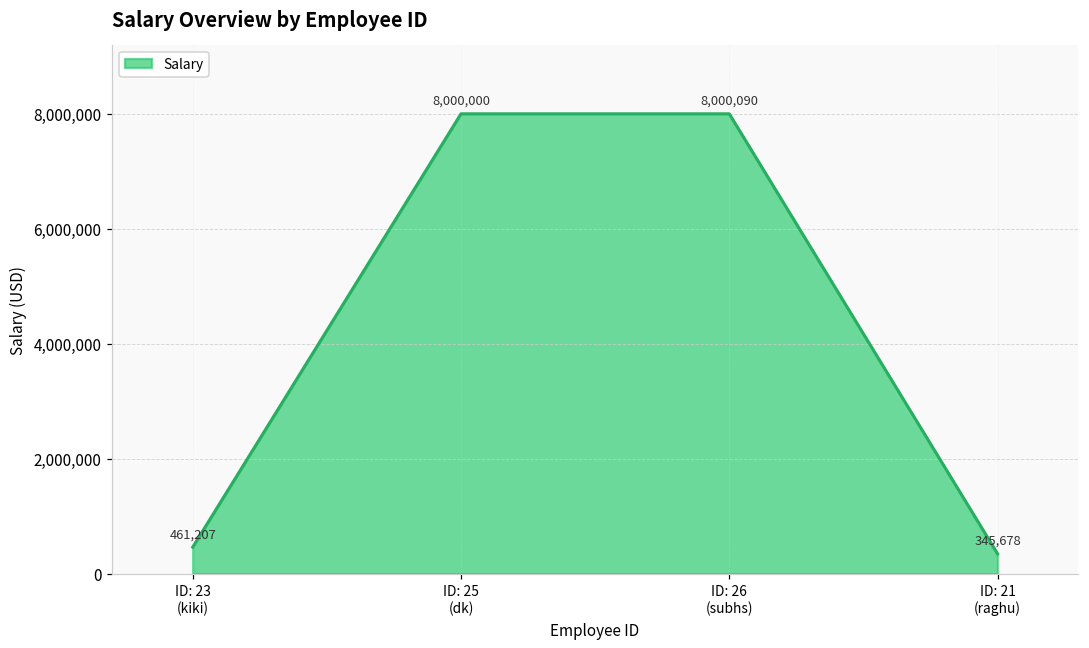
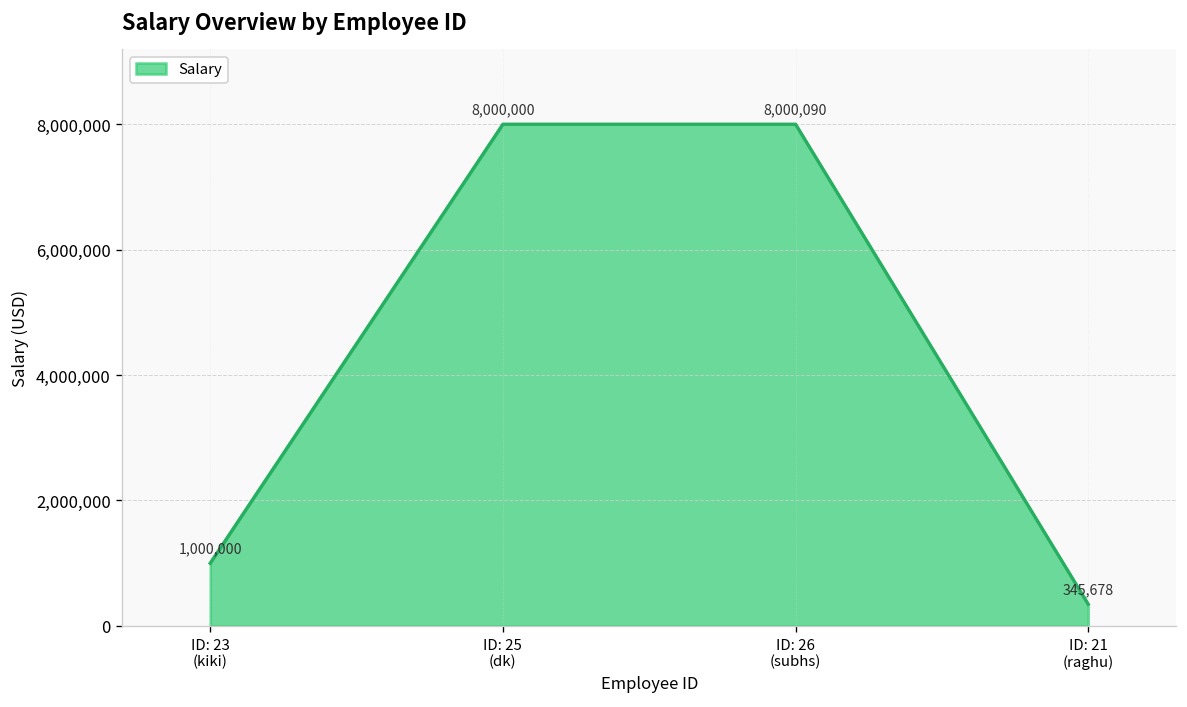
ID: 23 (kiki): 461,207 -> 1,000,000
